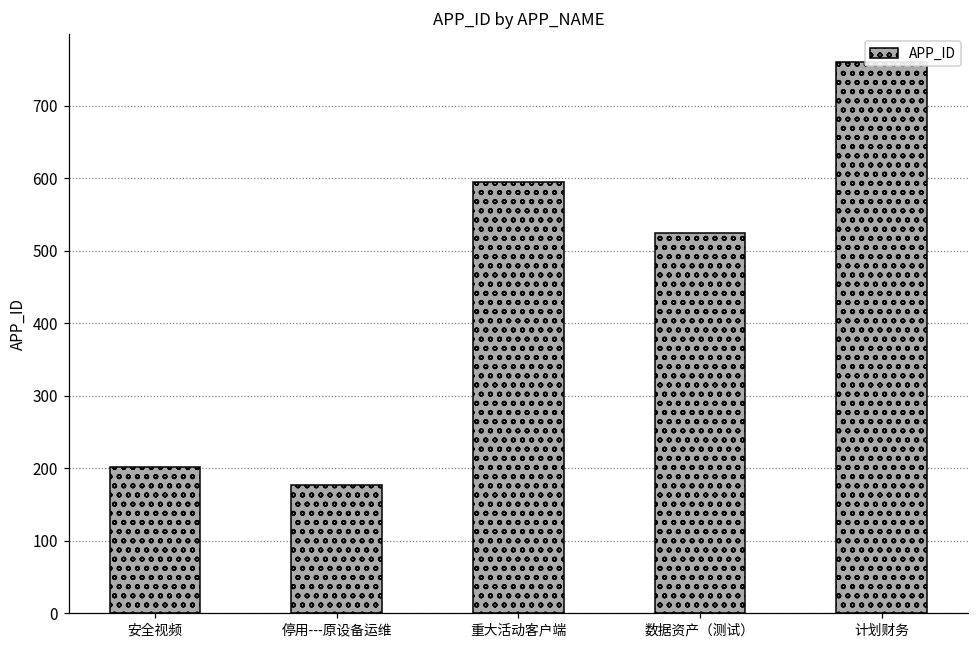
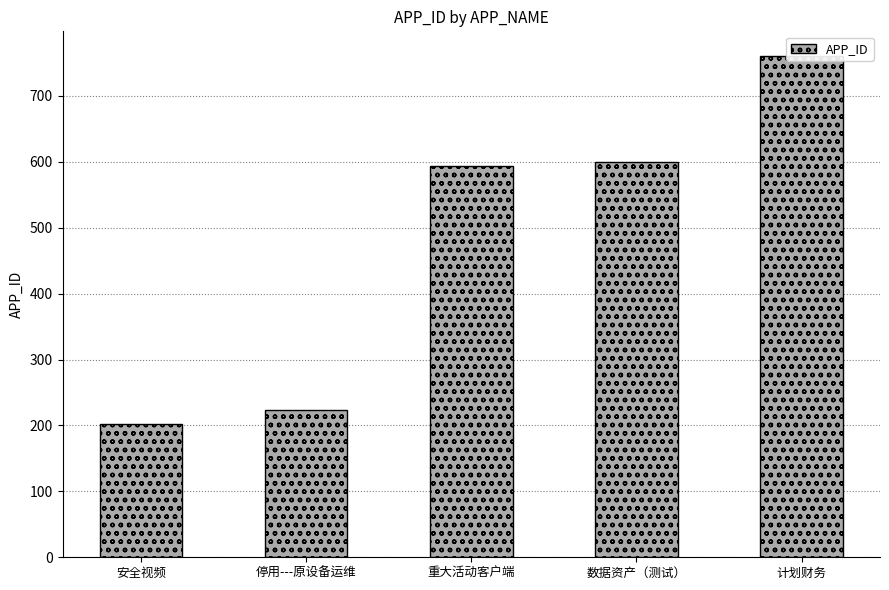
停用---原设备运维: 180 -> 220
数据资产（测试）: 520 -> 600
